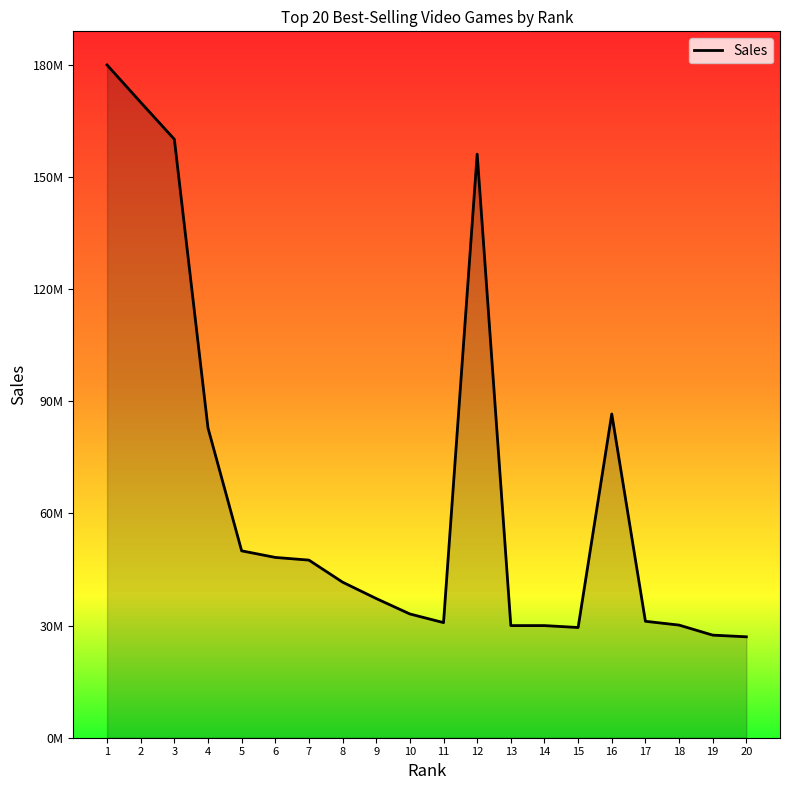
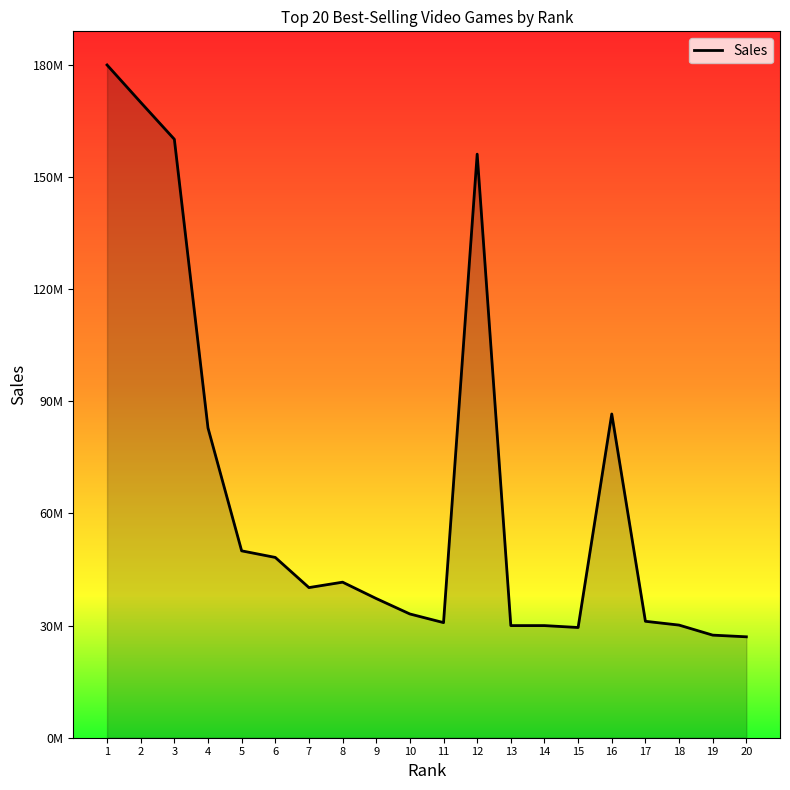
7: 48000000 -> 40000000
